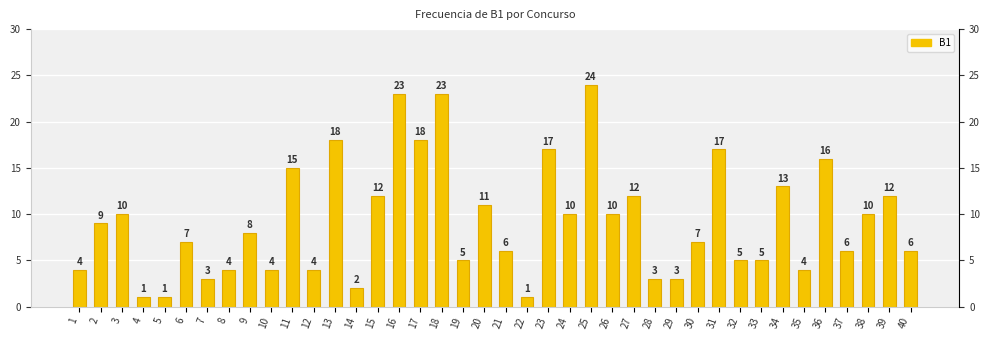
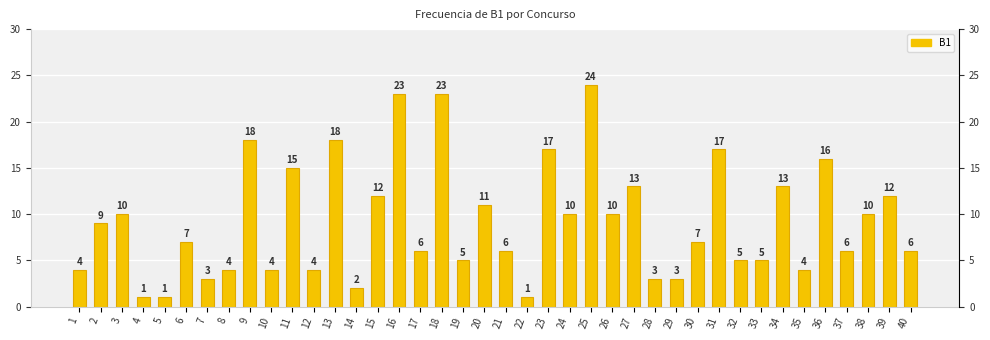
9: 8 -> 18
17: 18 -> 6
27: 12 -> 13
